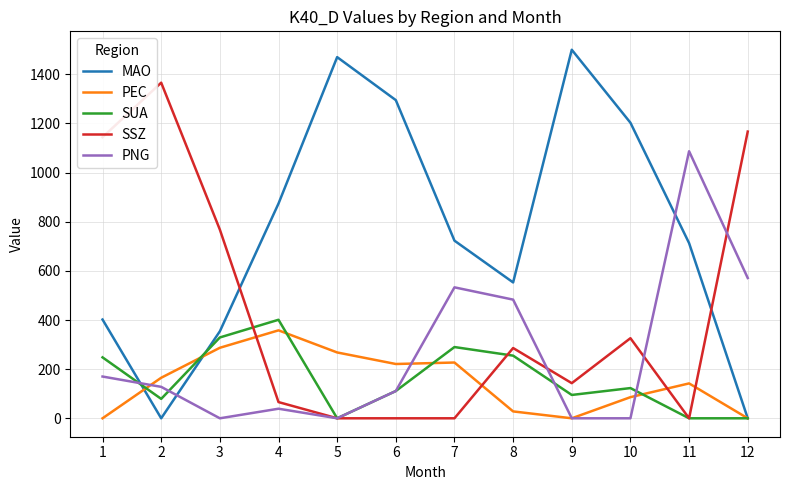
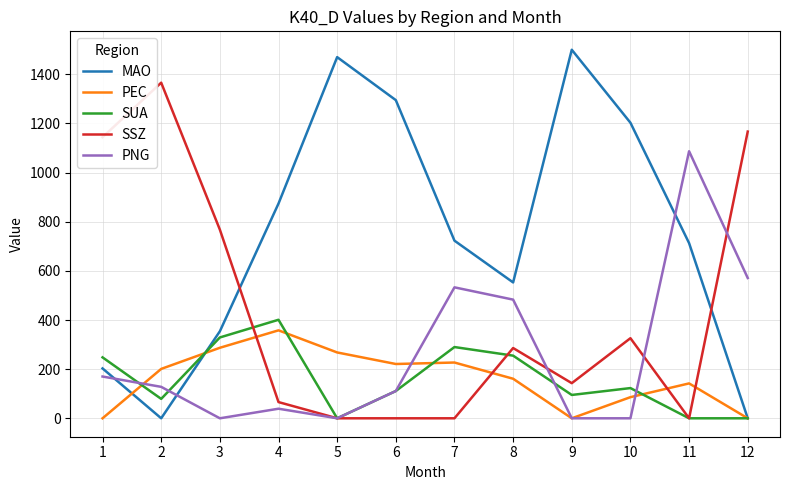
MAO, 1: 400 -> 200
PEC, 2: 170 -> 200
PEC, 8: 30 -> 160
